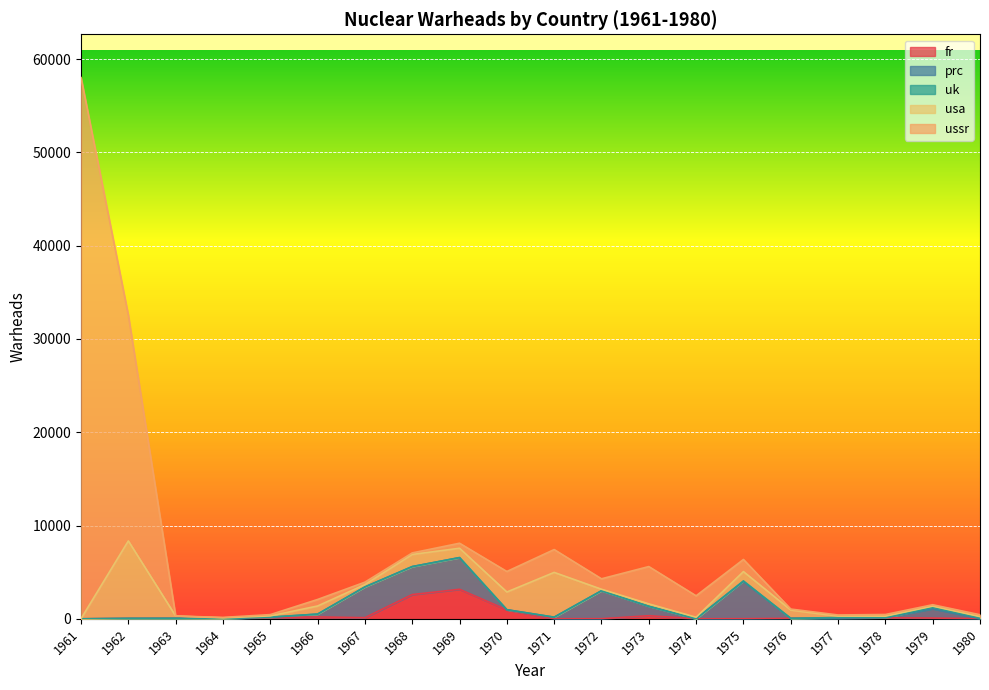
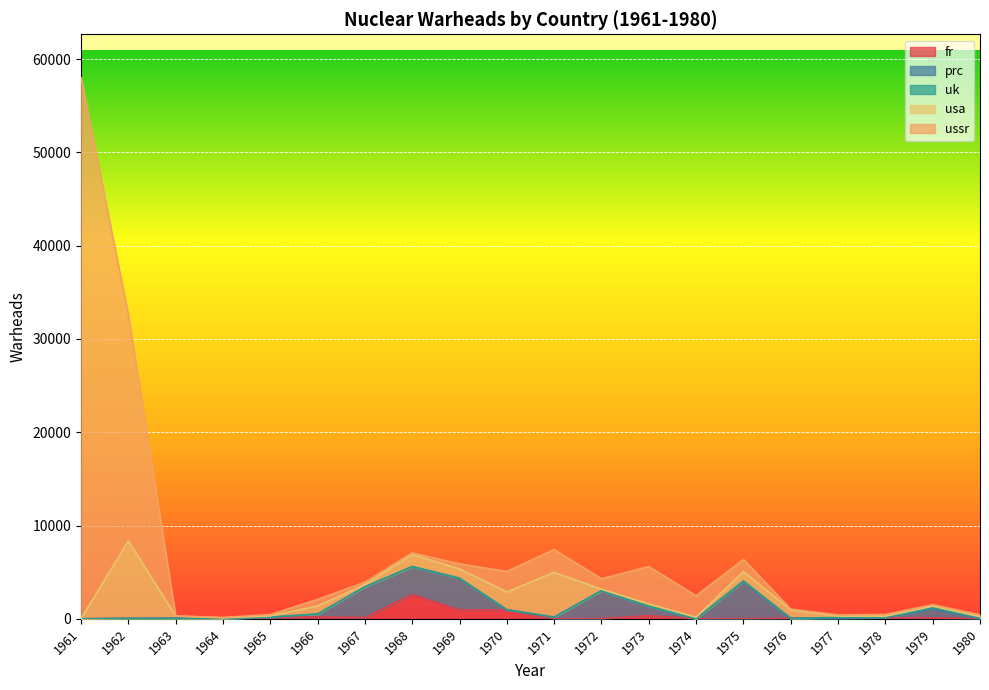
fr, 1969: 3000 -> 1000
